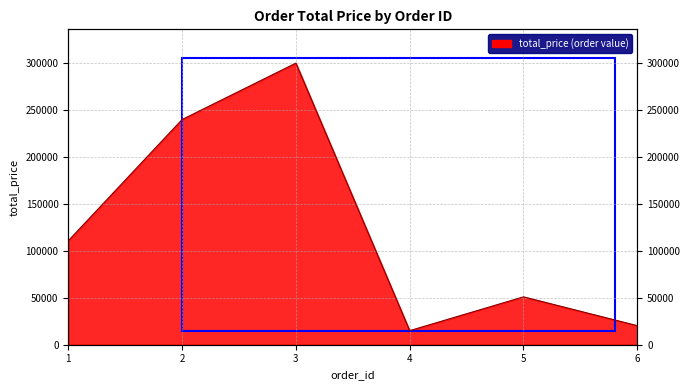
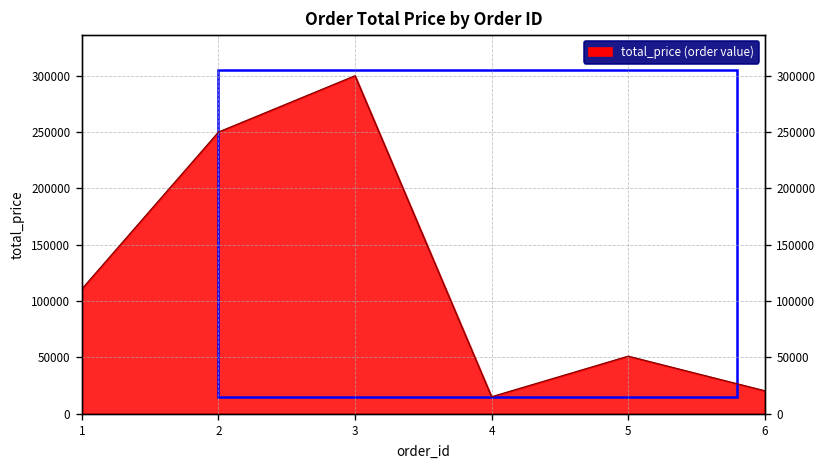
2: 240000 -> 250000
